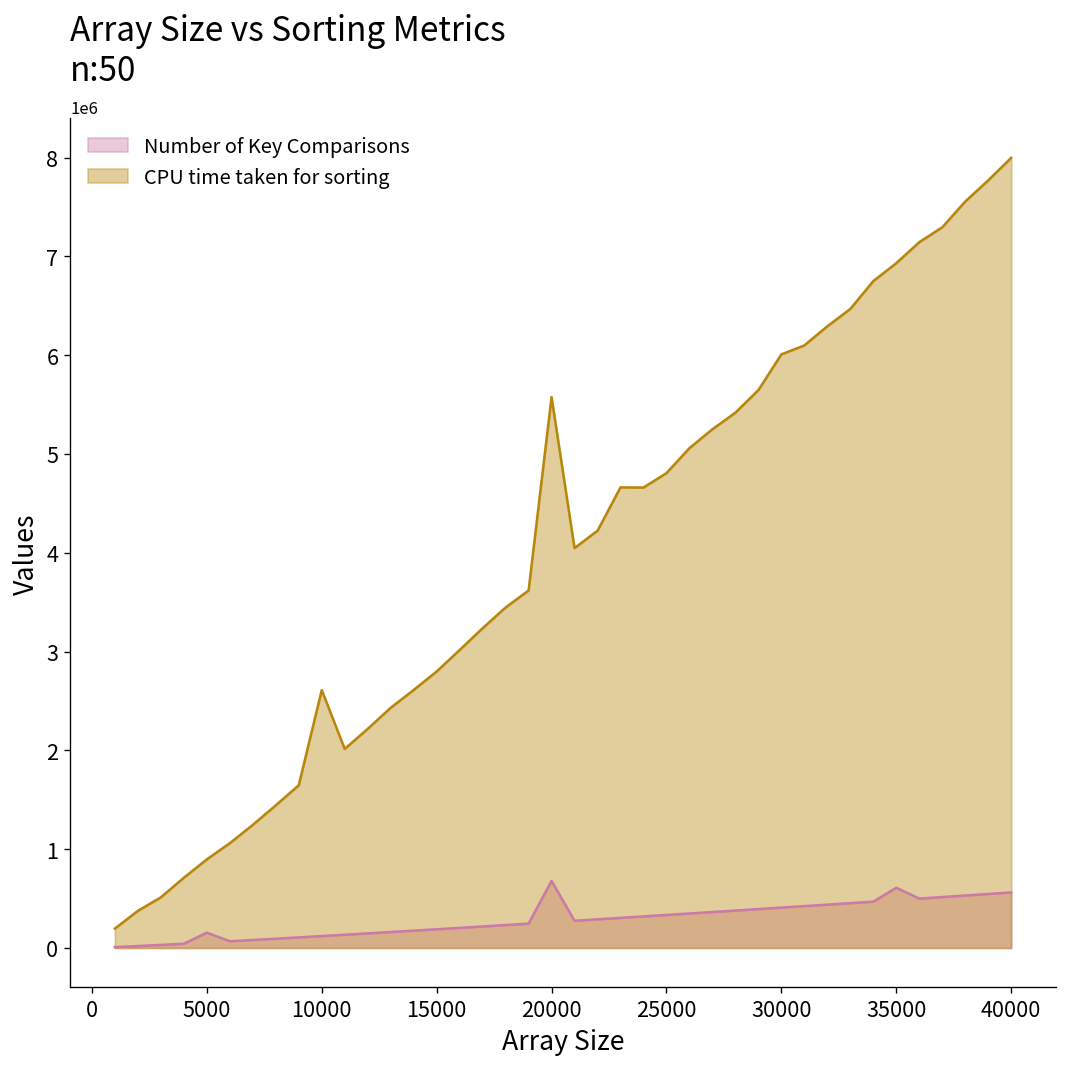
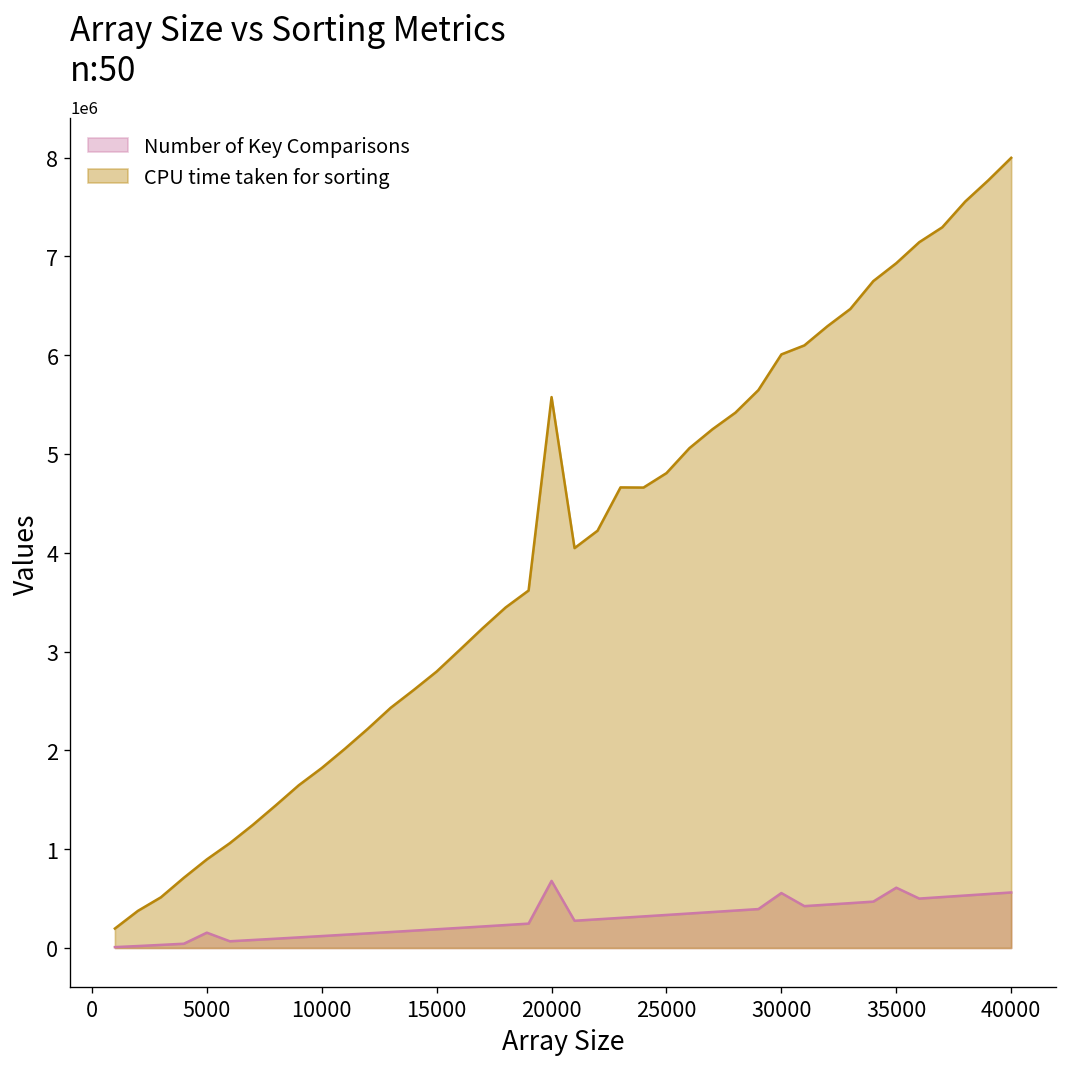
CPU time taken for sorting, 10000: 2600000 -> 1800000
Number of Key Comparisons, 30000: 400000 -> 600000
